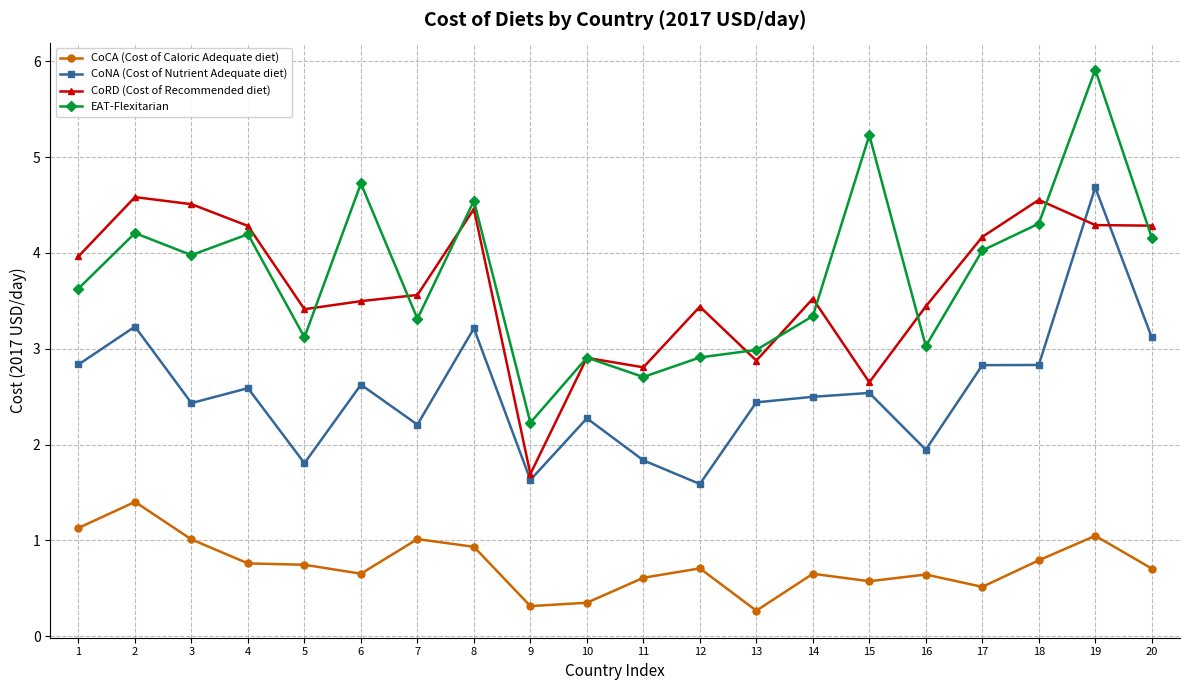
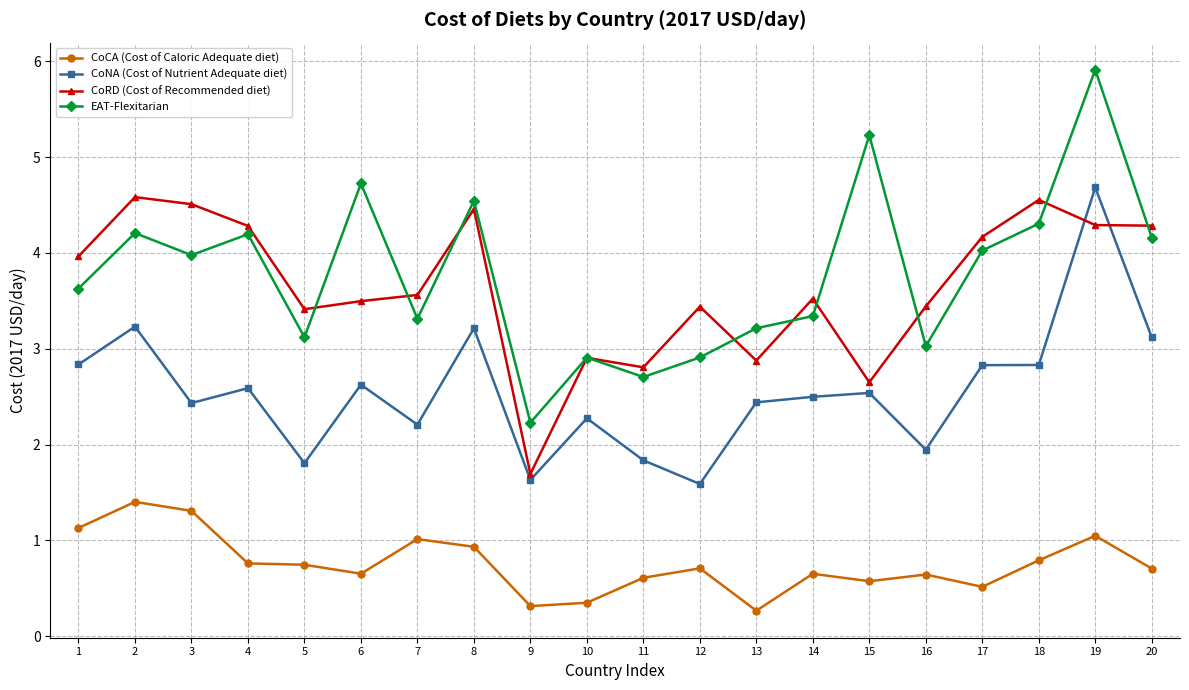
CoCA (Cost of Caloric Adequate diet), 3: 1.0 -> 1.3
EAT-Flexitarian, 13: 3.0 -> 3.2
